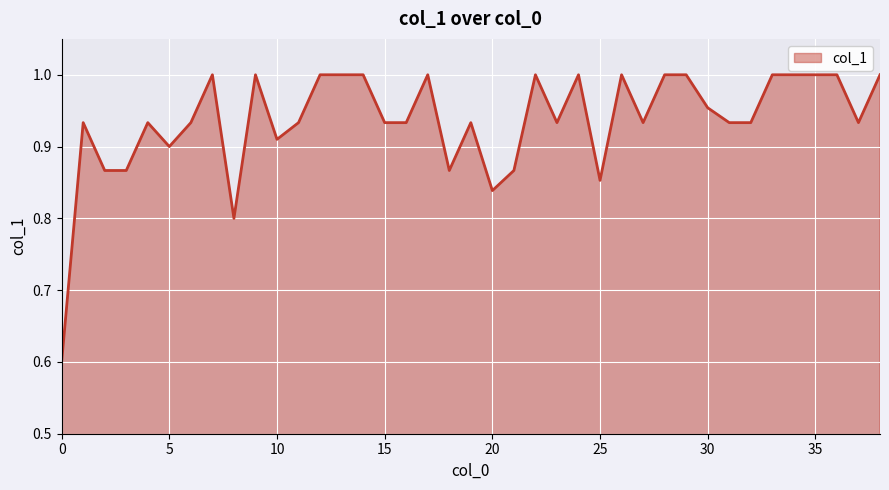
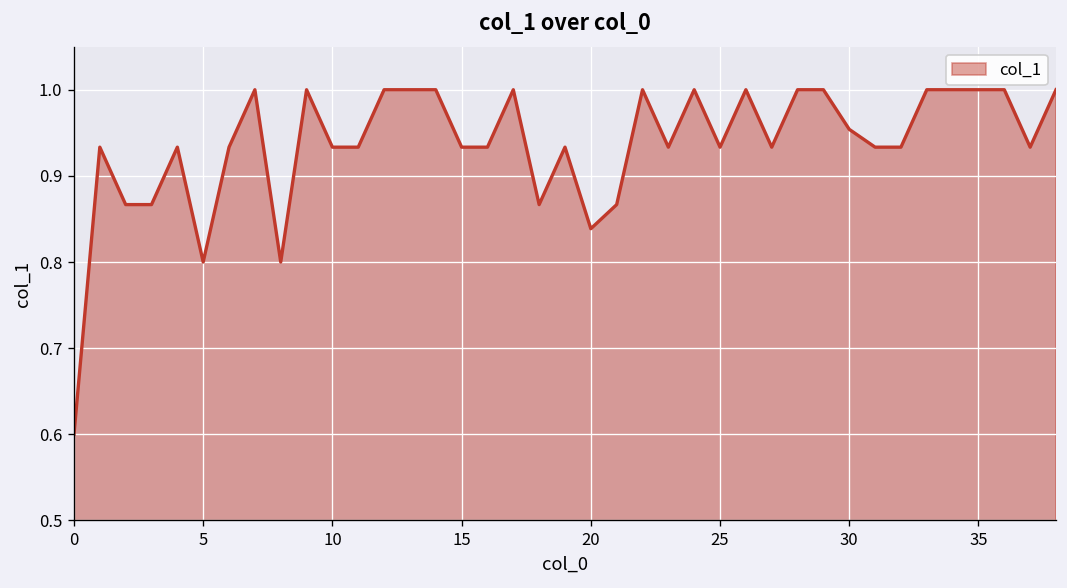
5: 0.9 -> 0.8
10: 0.91 -> 0.93
25: 0.85 -> 0.93
